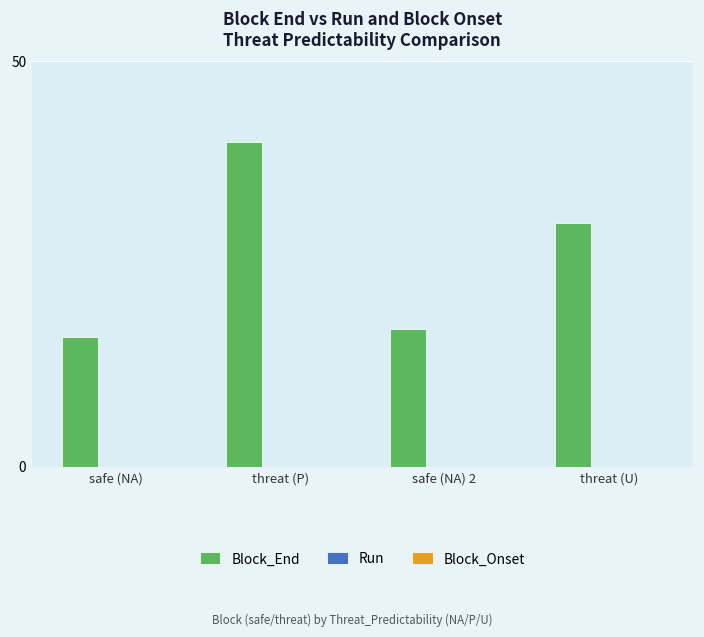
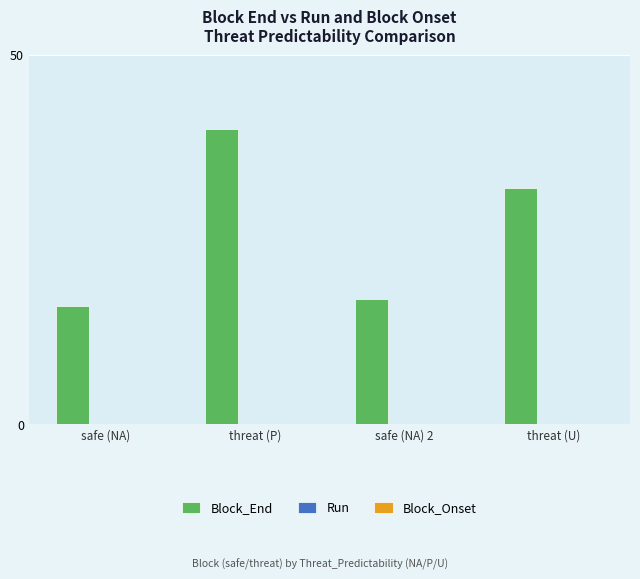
Block_End, threat (U): 30 -> 32
